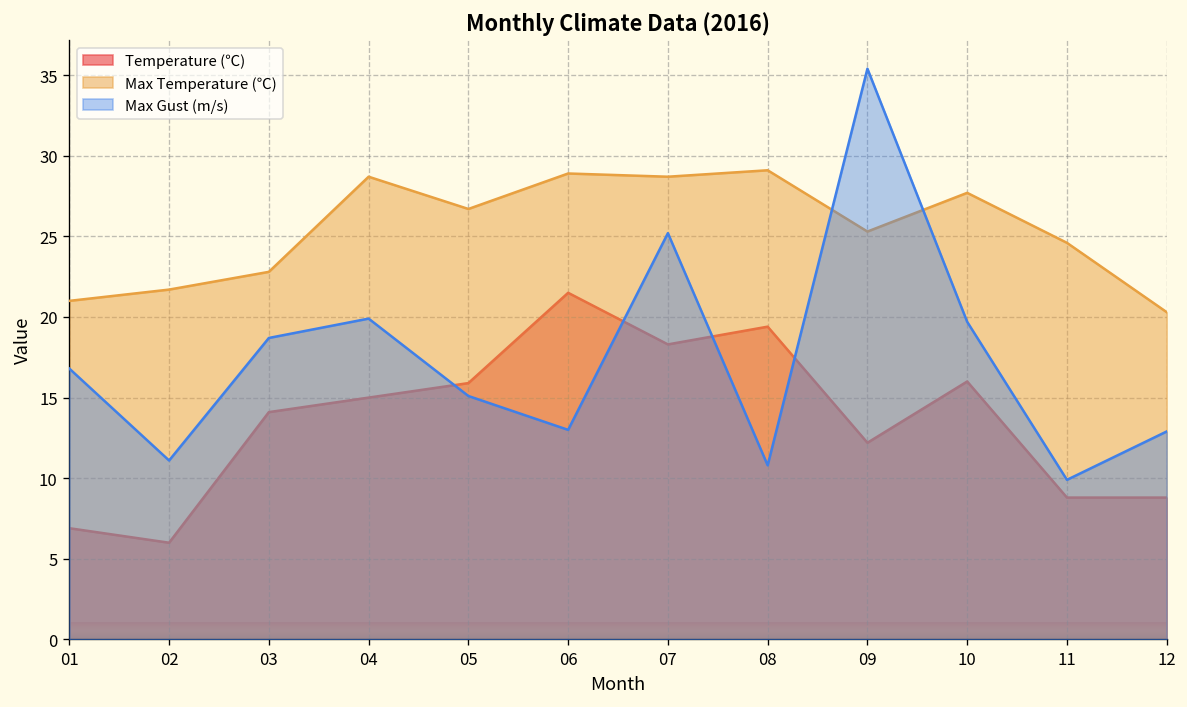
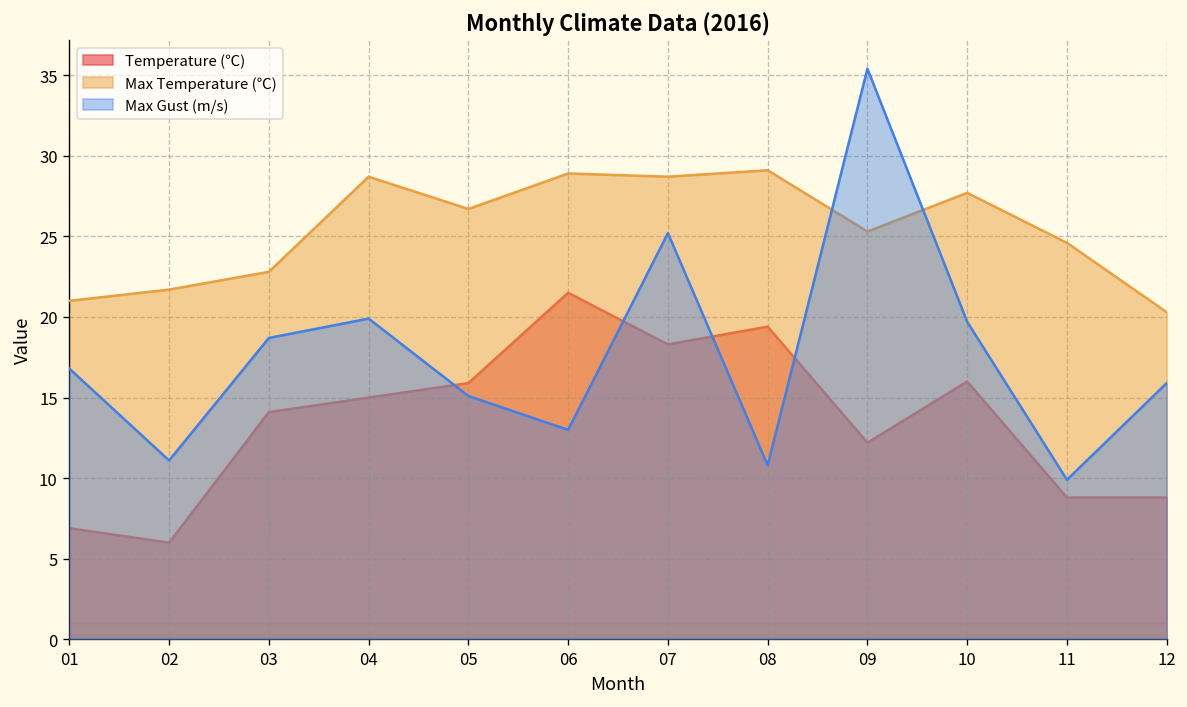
Max Gust (m/s), 12: 12.9 -> 15.9
